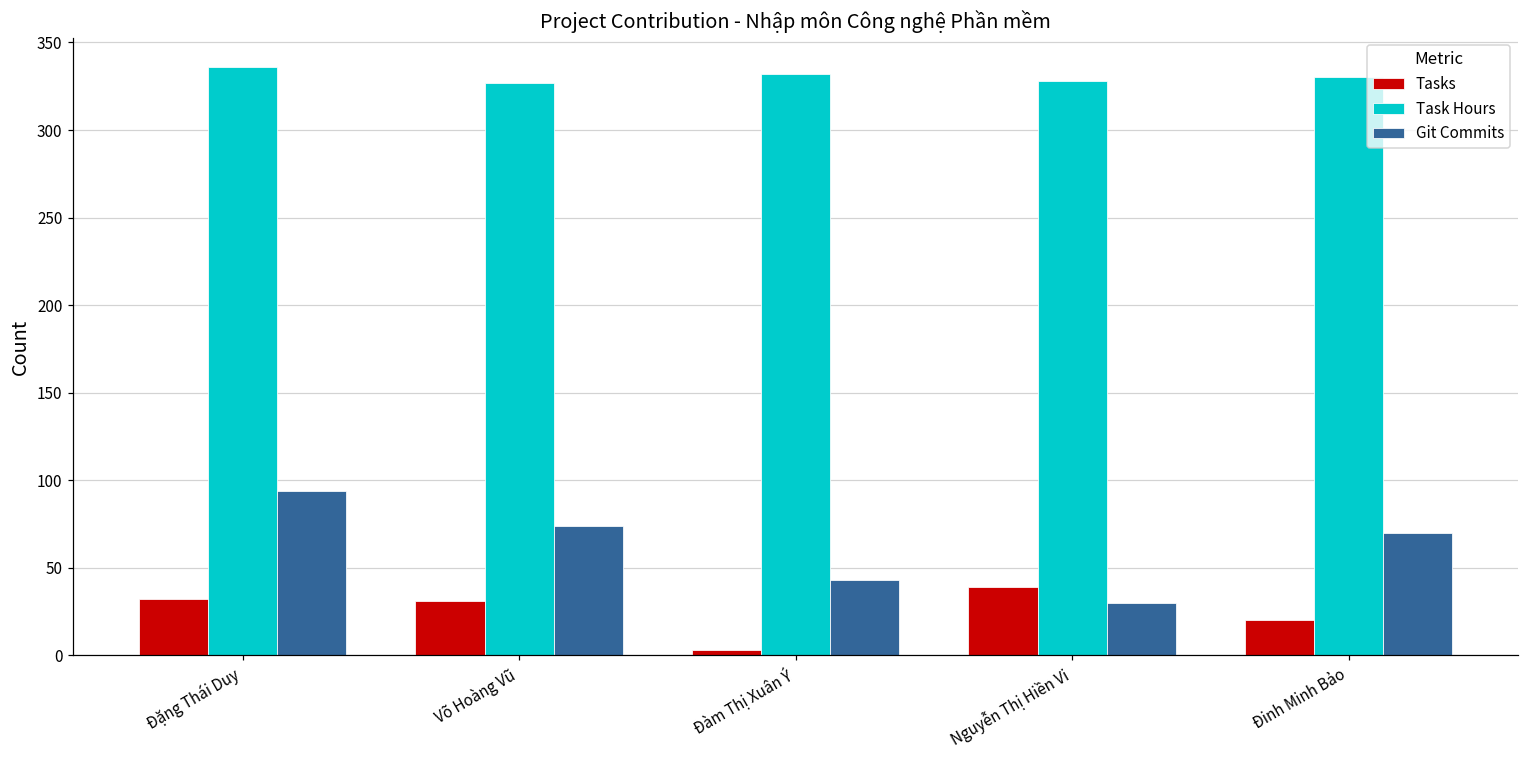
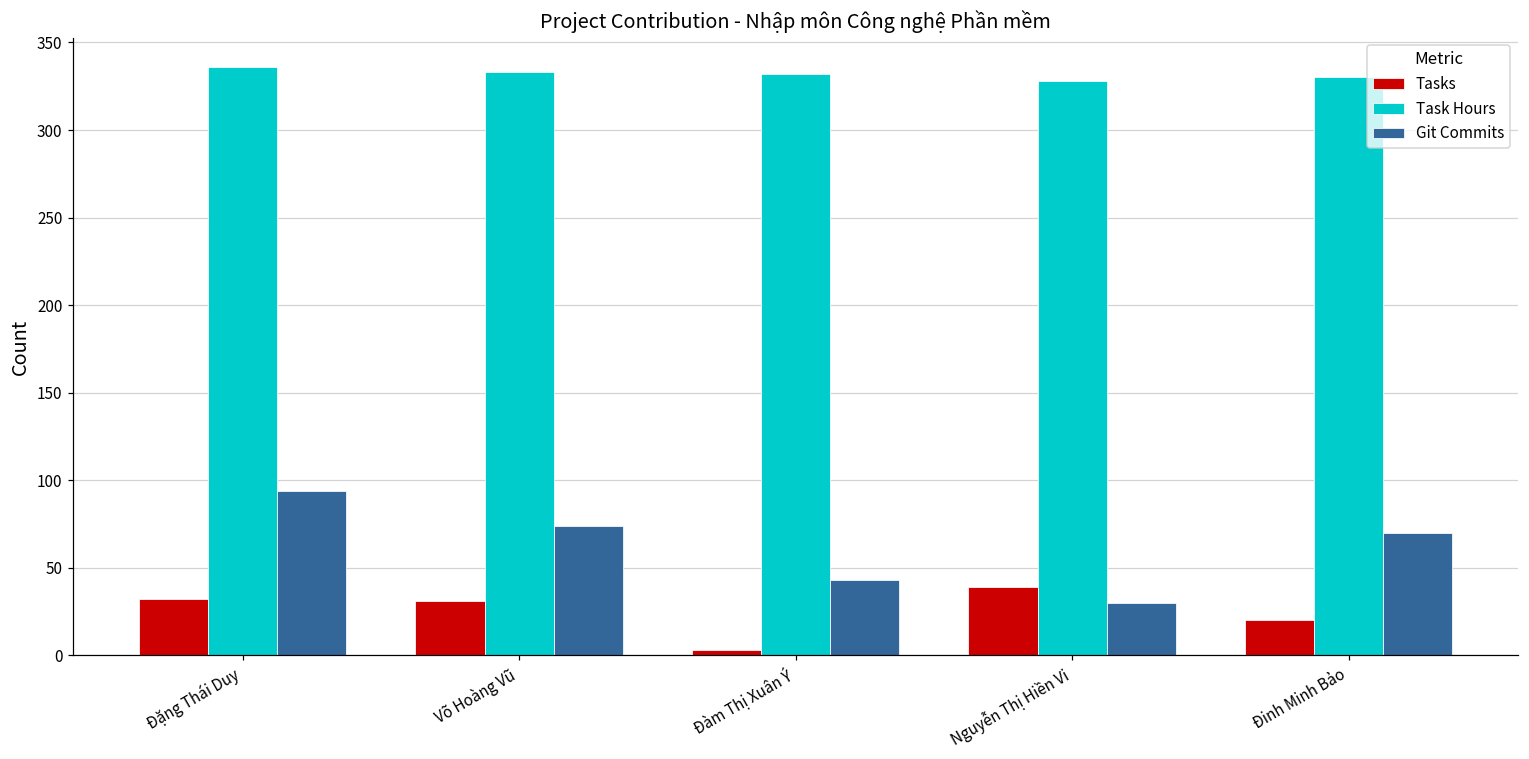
Task Hours, Võ Hoàng Vũ: 327 -> 333
